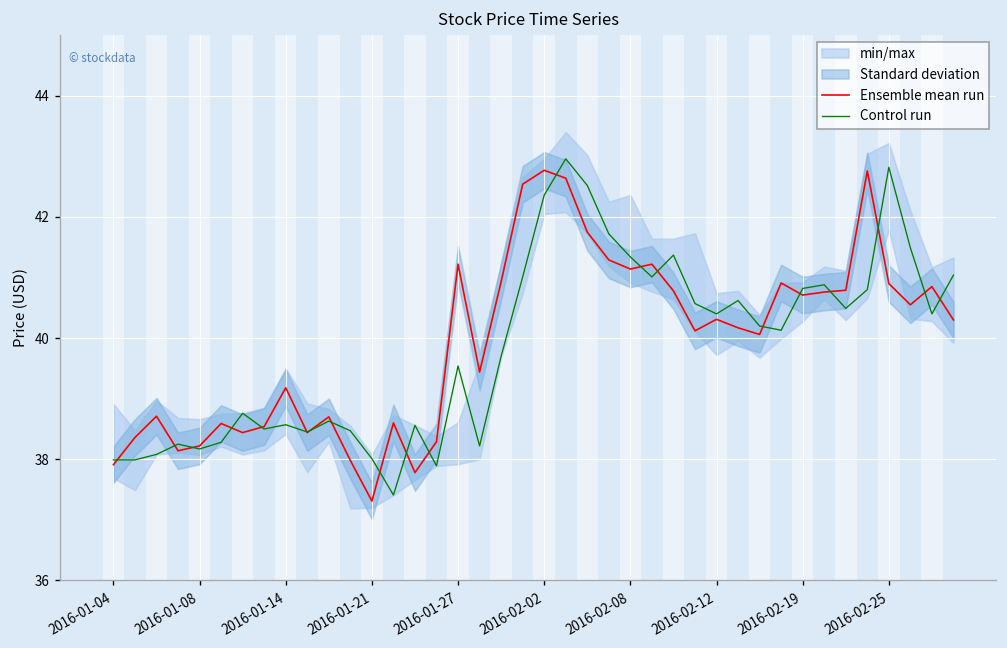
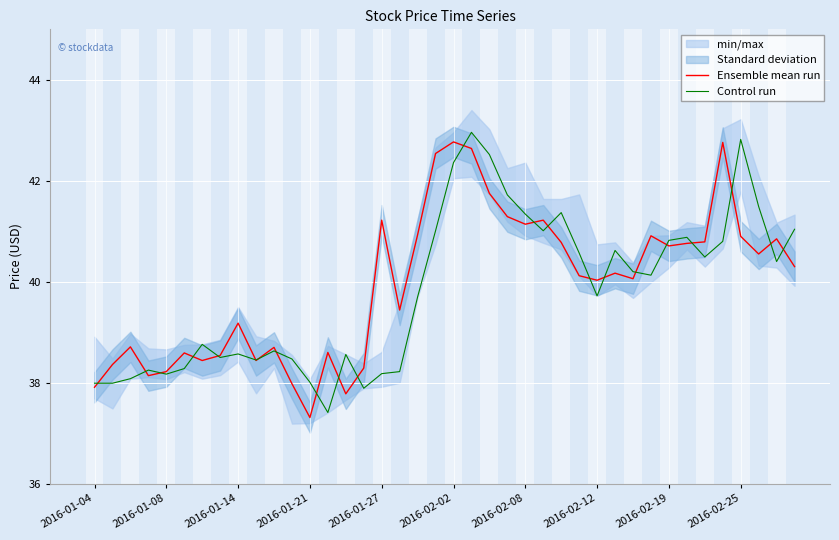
Control run, 2016-01-27: 39.5 -> 38.2
Ensemble mean run, 2016-02-12: 40.3 -> 40.0
Control run, 2016-02-12: 40.4 -> 39.7
